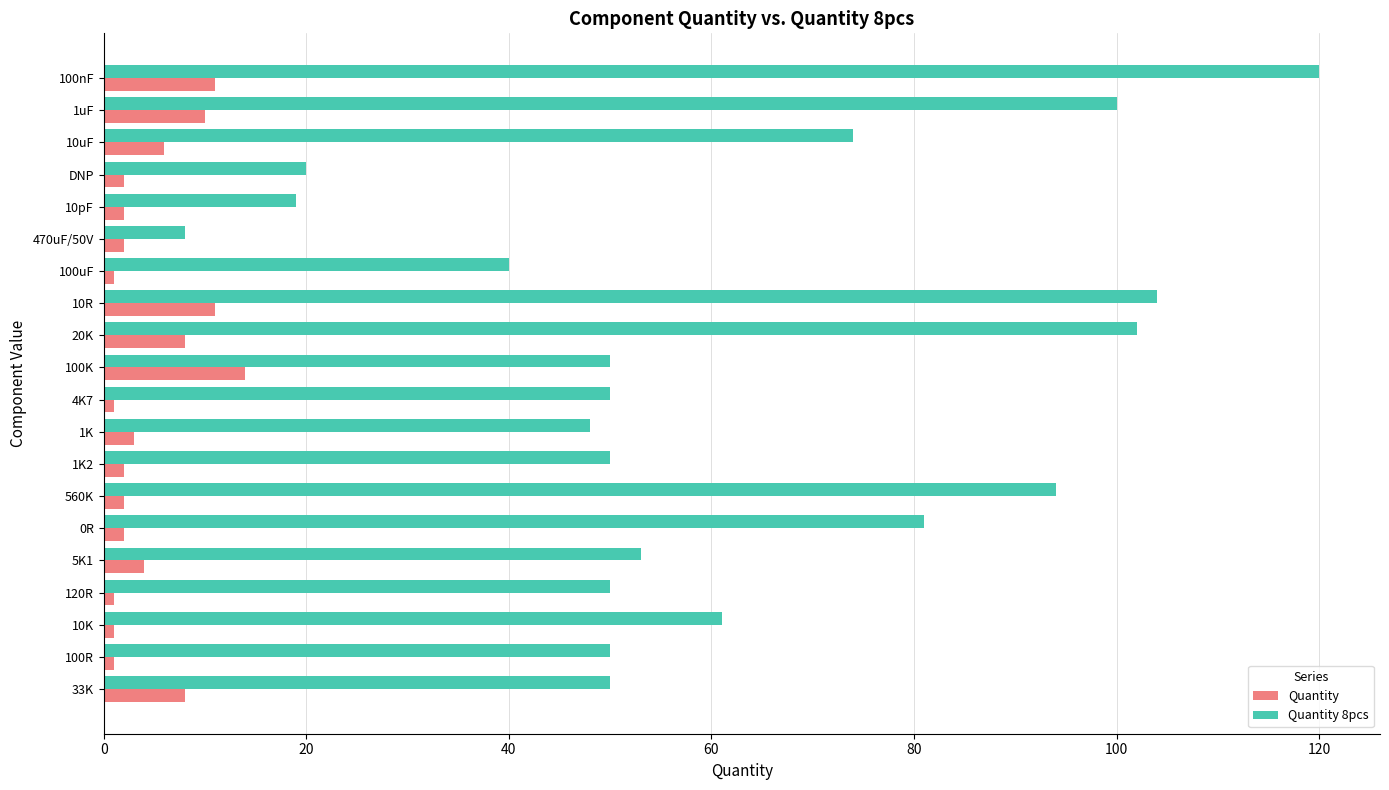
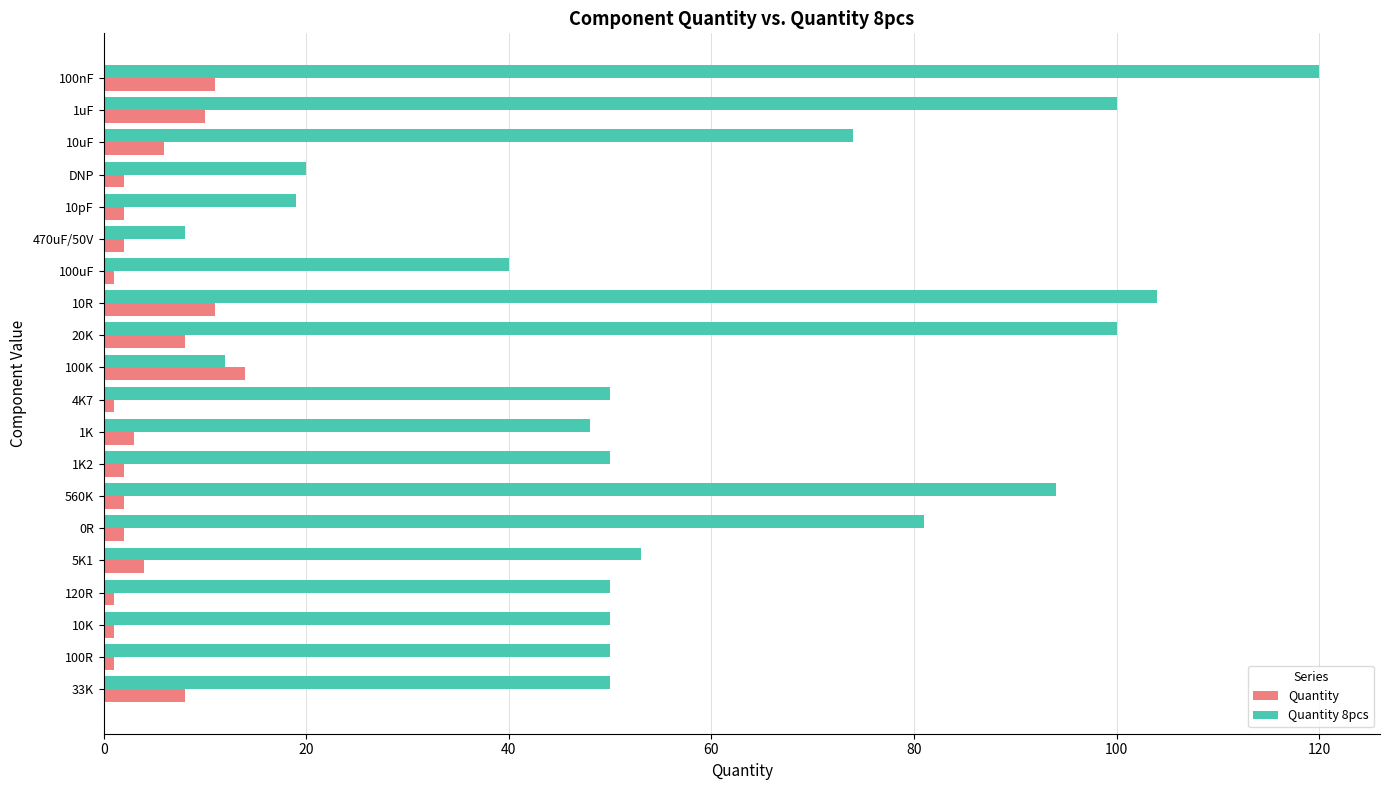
Quantity 8pcs, 20K: 102 -> 100
Quantity 8pcs, 100K: 50 -> 12
Quantity 8pcs, 10K: 61 -> 50
